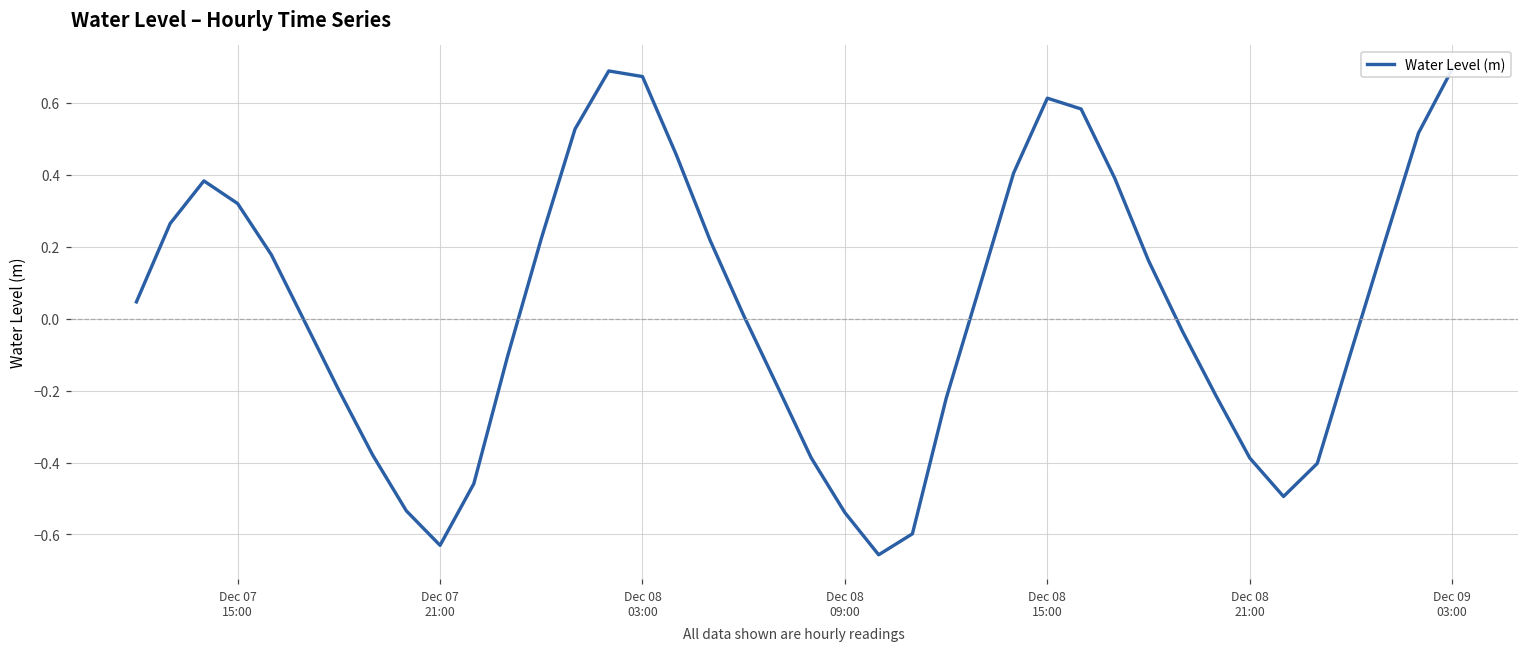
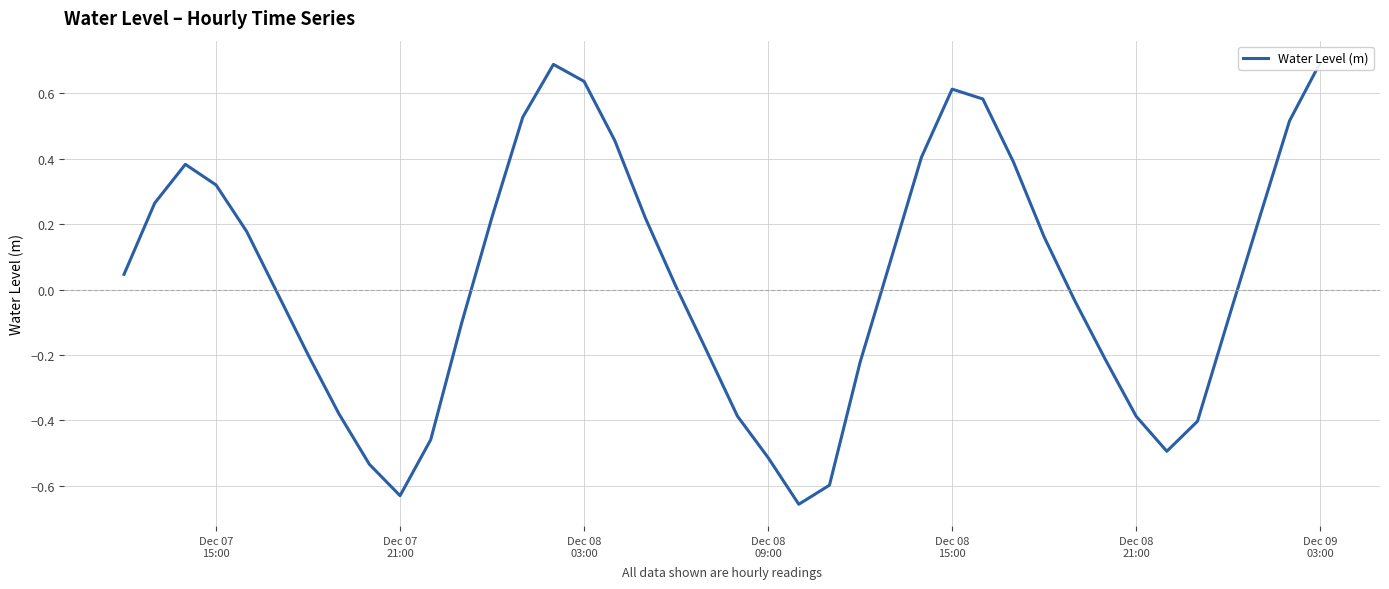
Dec 08 03:00: 0.67 -> 0.64
Dec 08 09:00: -0.54 -> -0.51
